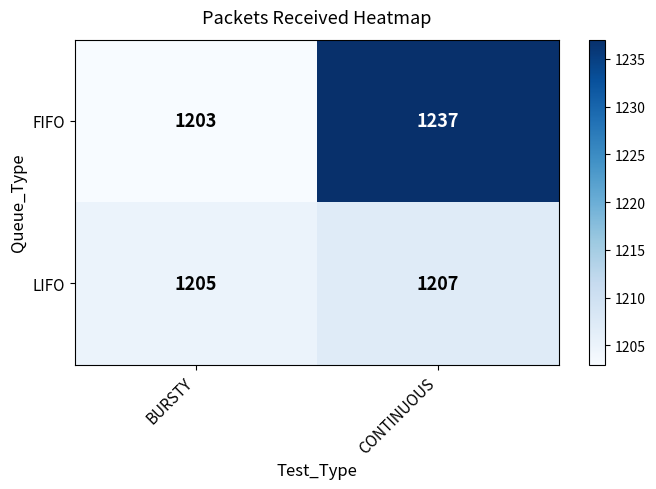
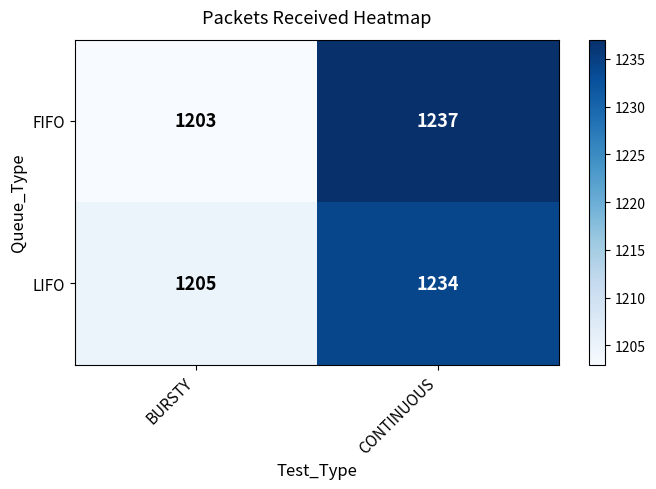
LIFO, CONTINUOUS: 1207 -> 1234
